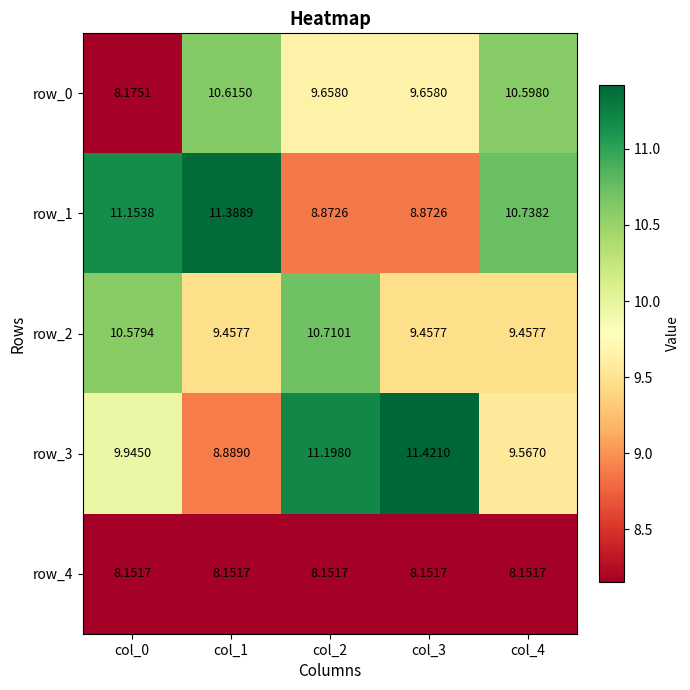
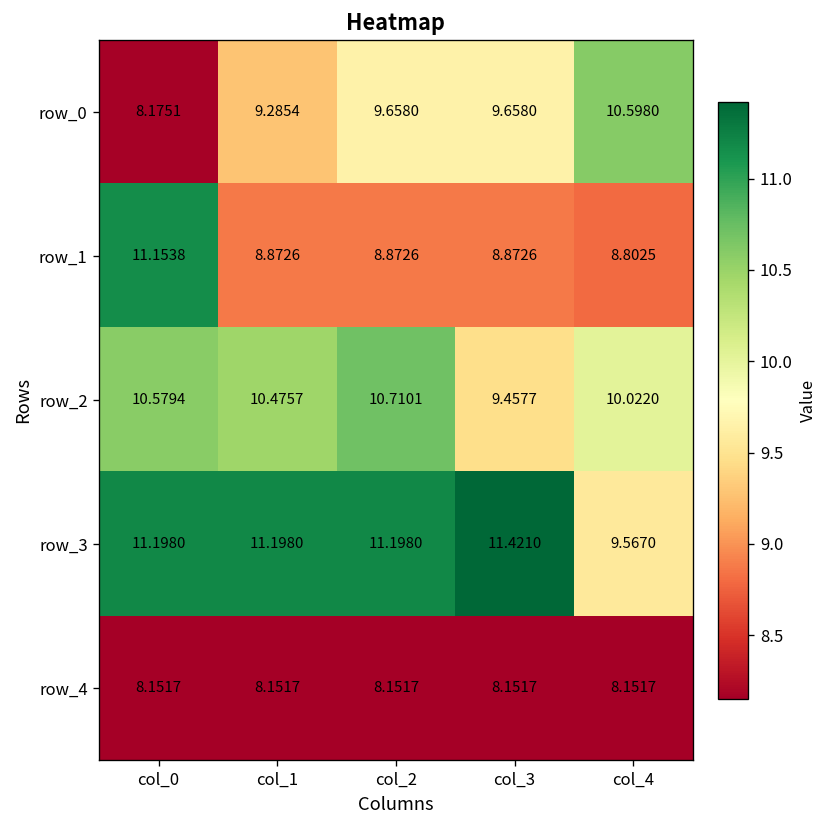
row_0, col_1: 10.6150 -> 9.2854
row_1, col_1: 11.3889 -> 8.8726
row_1, col_4: 10.7382 -> 8.8025
row_2, col_1: 9.4577 -> 10.4757
row_2, col_4: 9.4577 -> 10.0220
row_3, col_0: 9.9450 -> 11.1980
row_3, col_1: 8.8890 -> 11.1980
